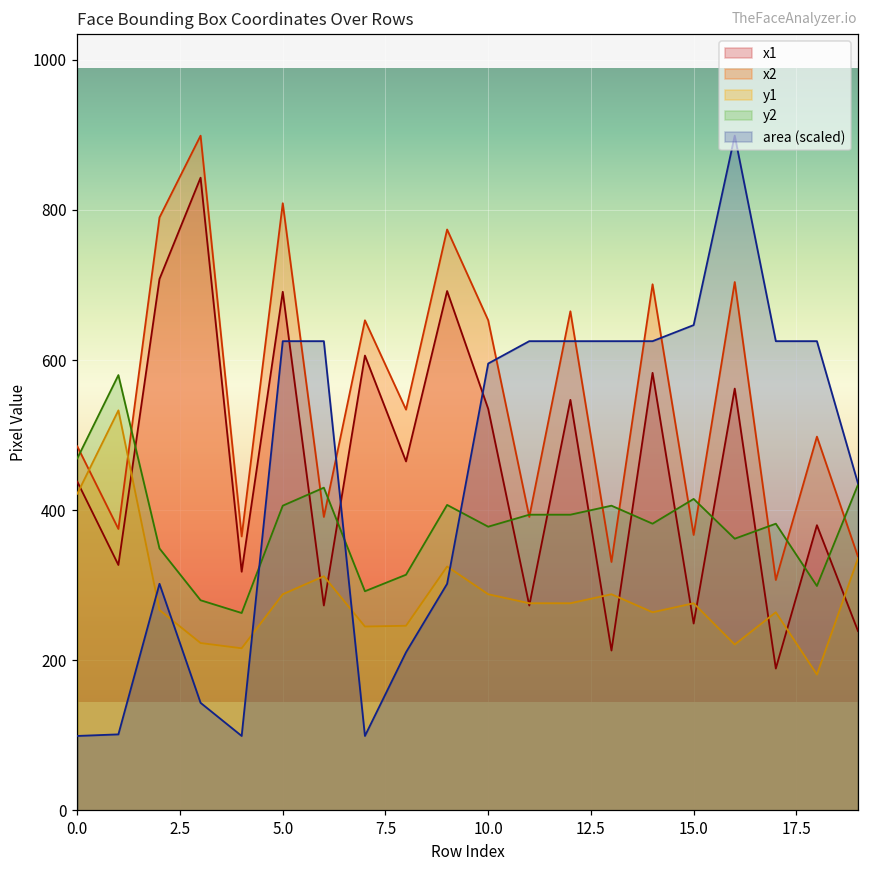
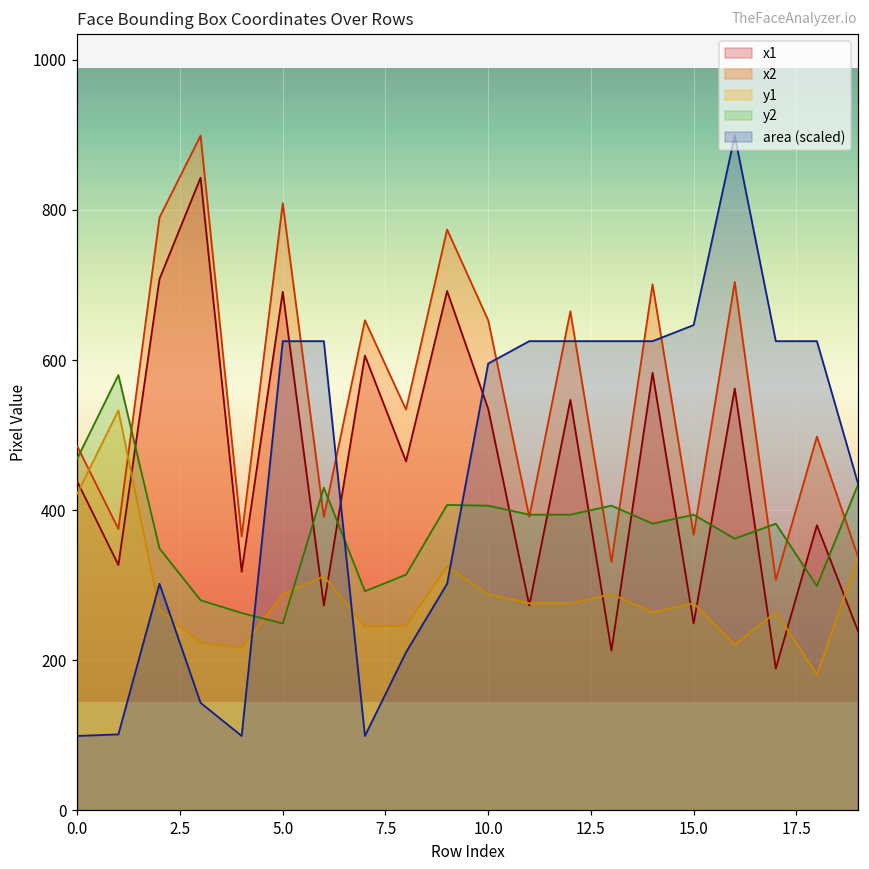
y2, 5.0: 410 -> 250
y2, 10.0: 380 -> 410
y2, 15.0: 420 -> 390
